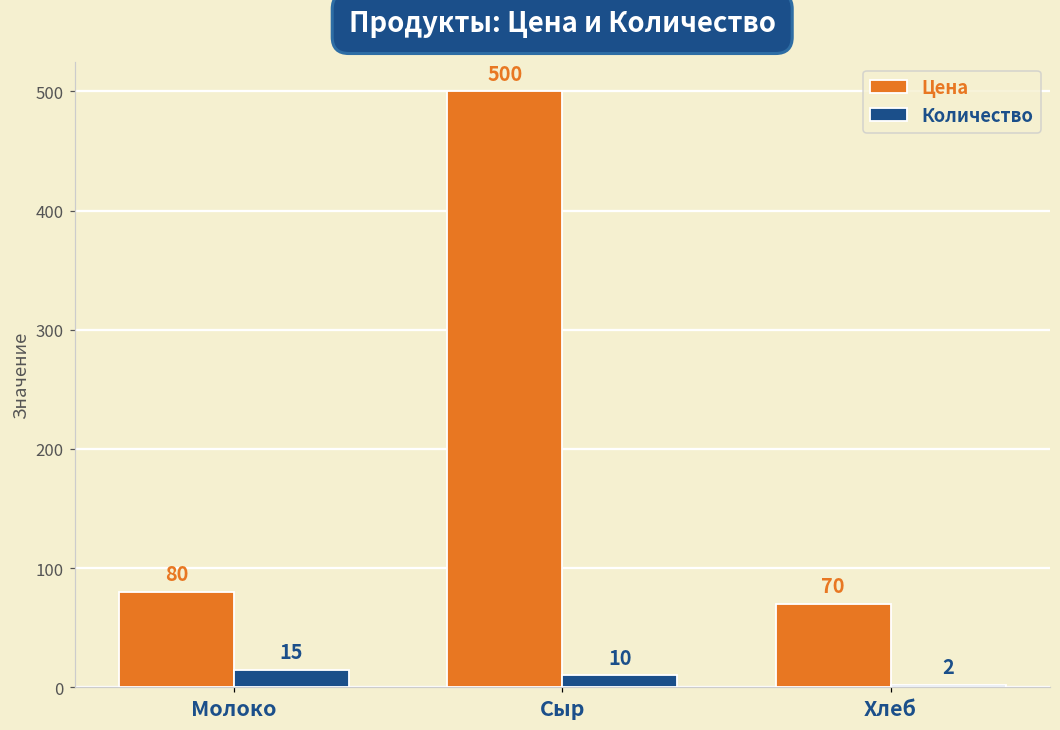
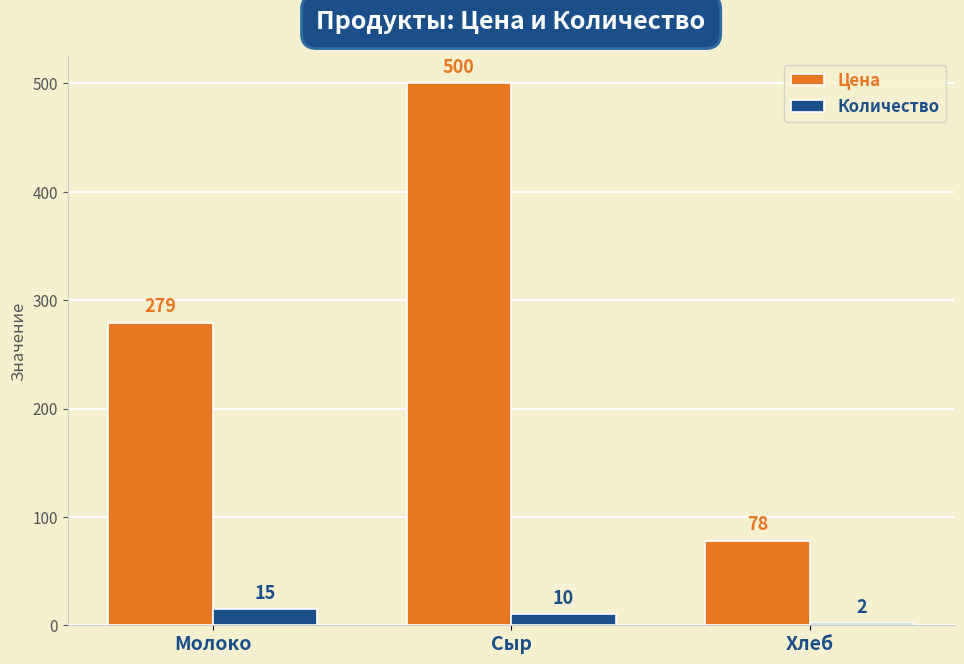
Цена, Молоко: 80 -> 279
Цена, Хлеб: 70 -> 78
